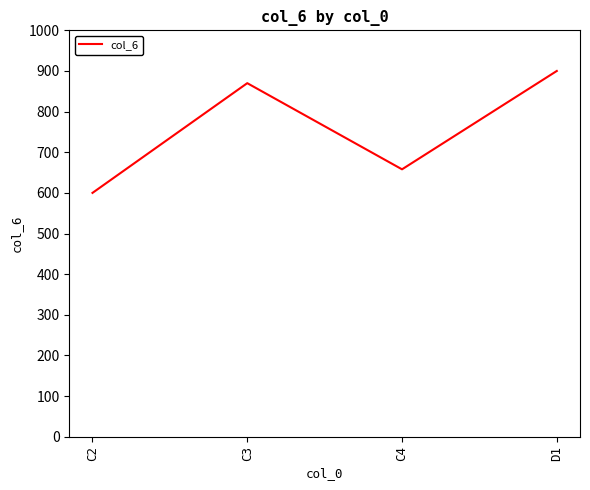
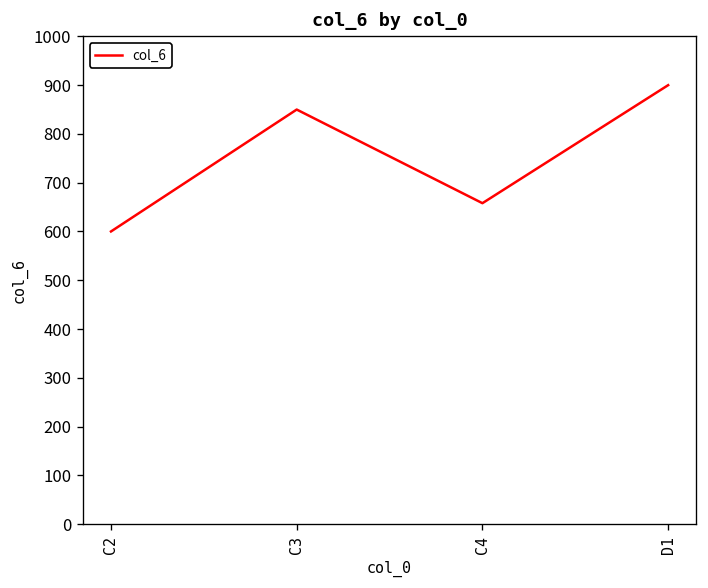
C3: 870 -> 850
